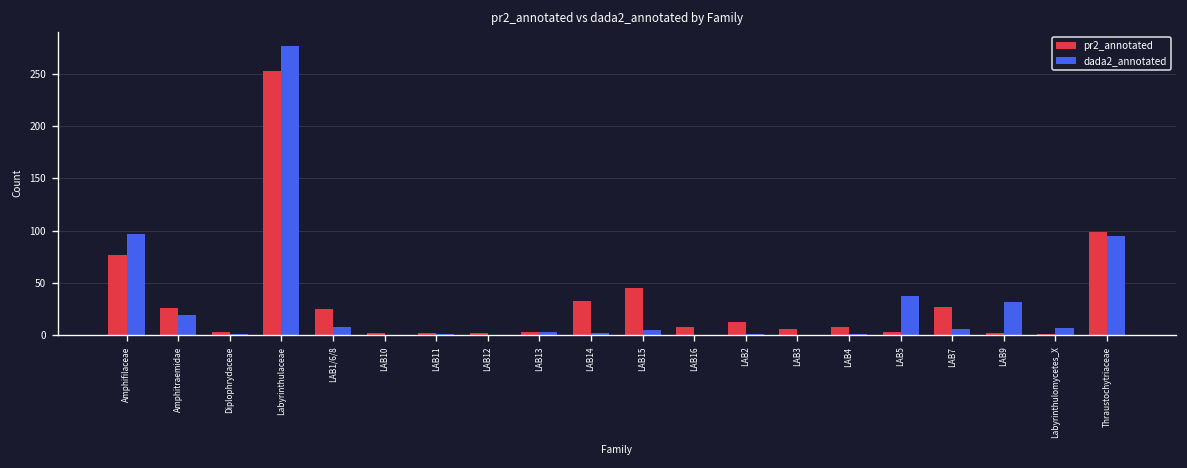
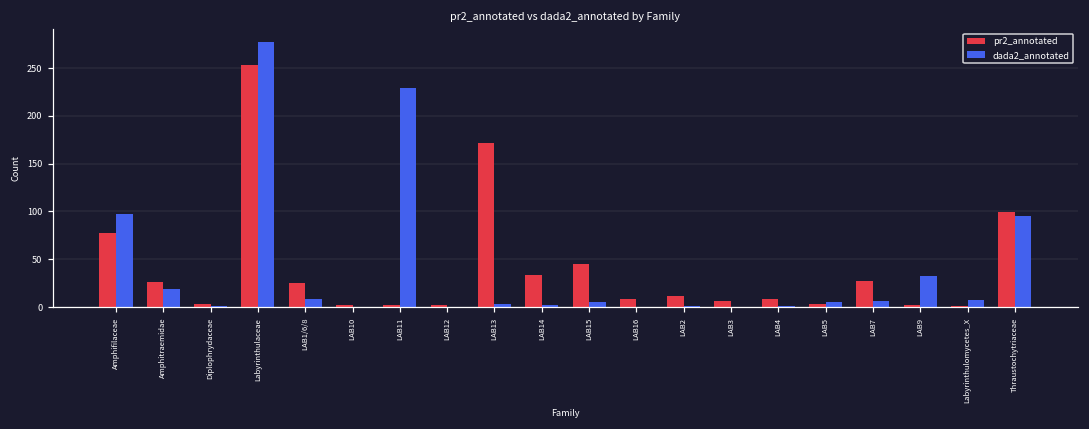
dada2_annotated, LAB11: 0 -> 230
pr2_annotated, LAB13: 0 -> 170
dada2_annotated, LAB5: 40 -> 10
